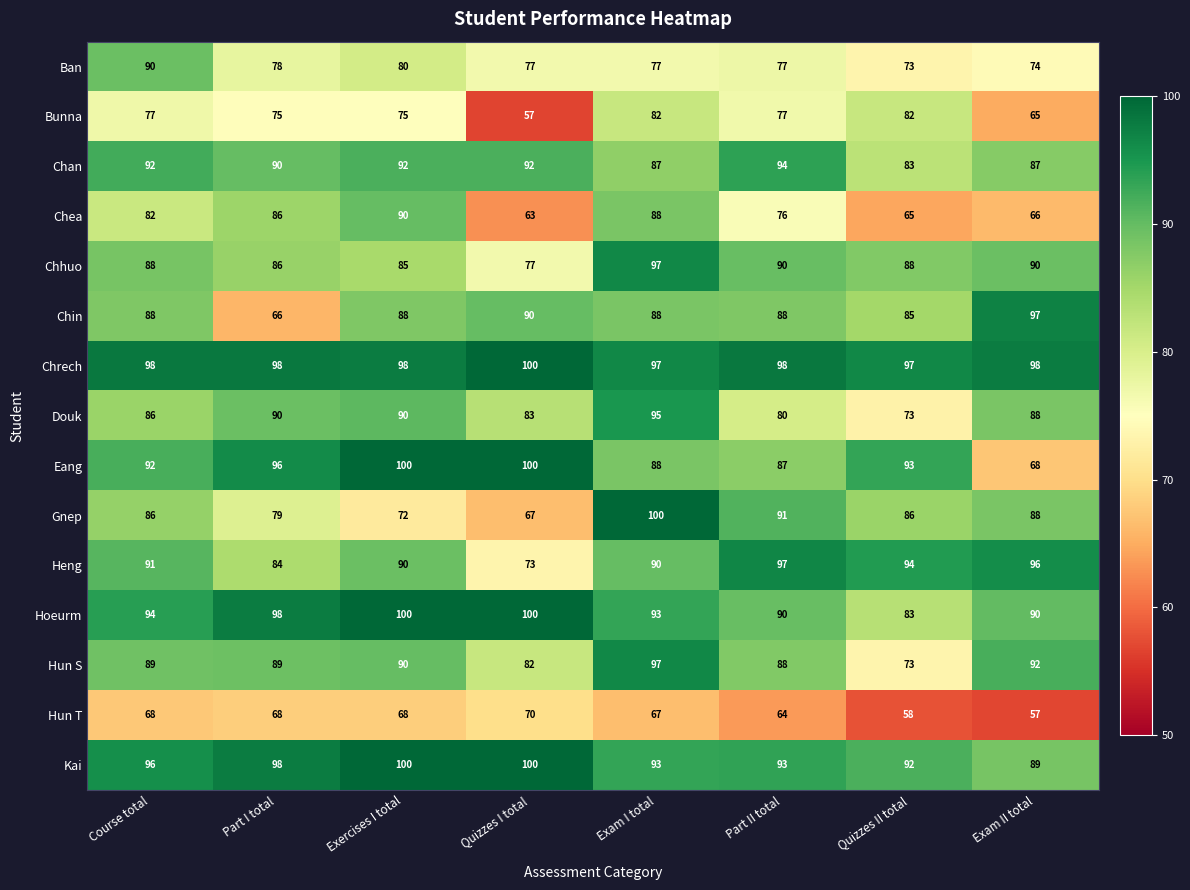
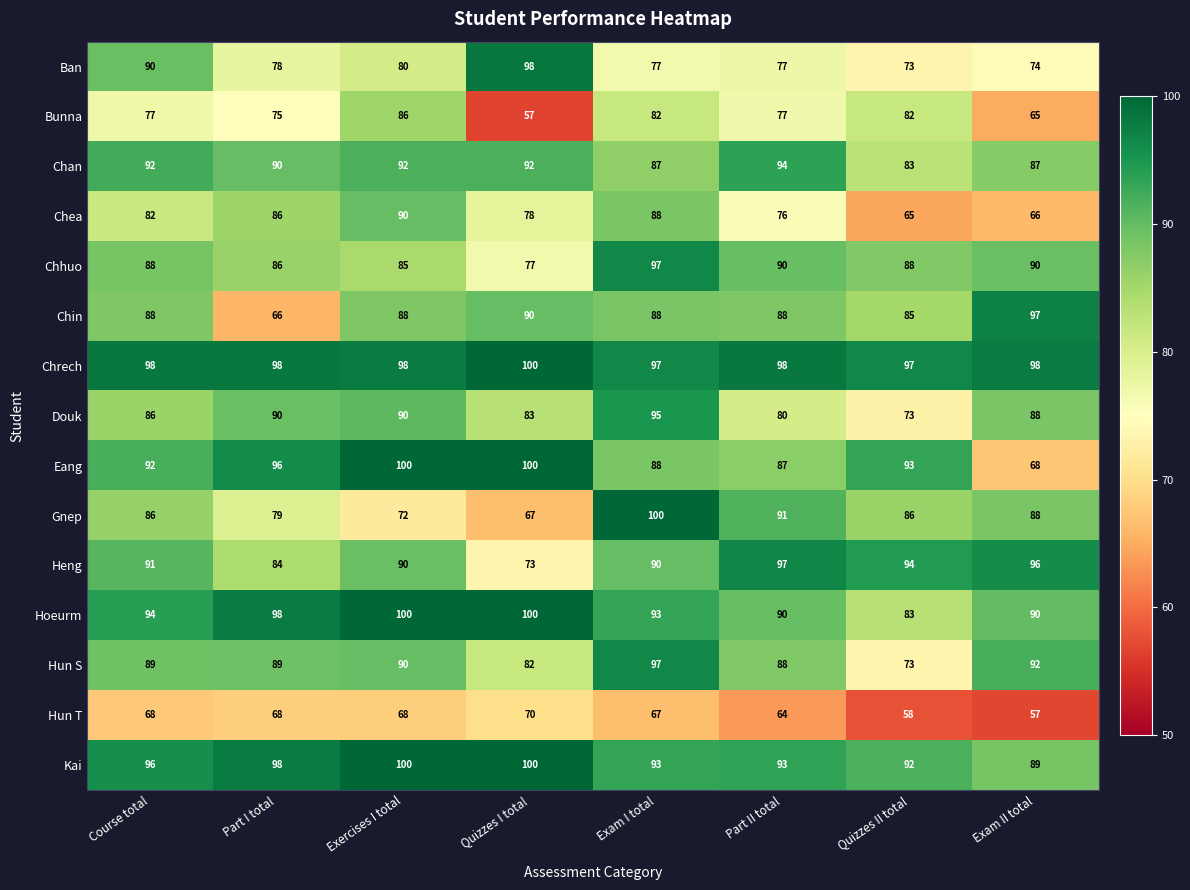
Ban, Quizzes I total: 77 -> 98
Bunna, Exercises I total: 75 -> 86
Chea, Quizzes I total: 63 -> 78
